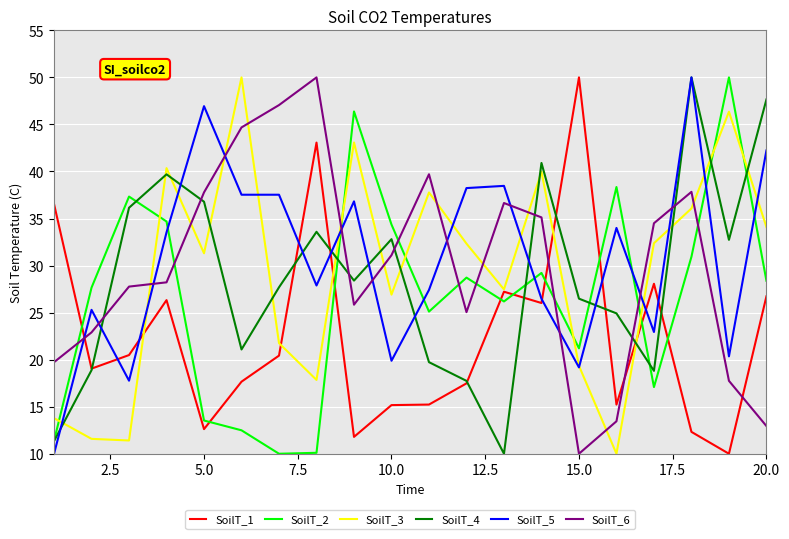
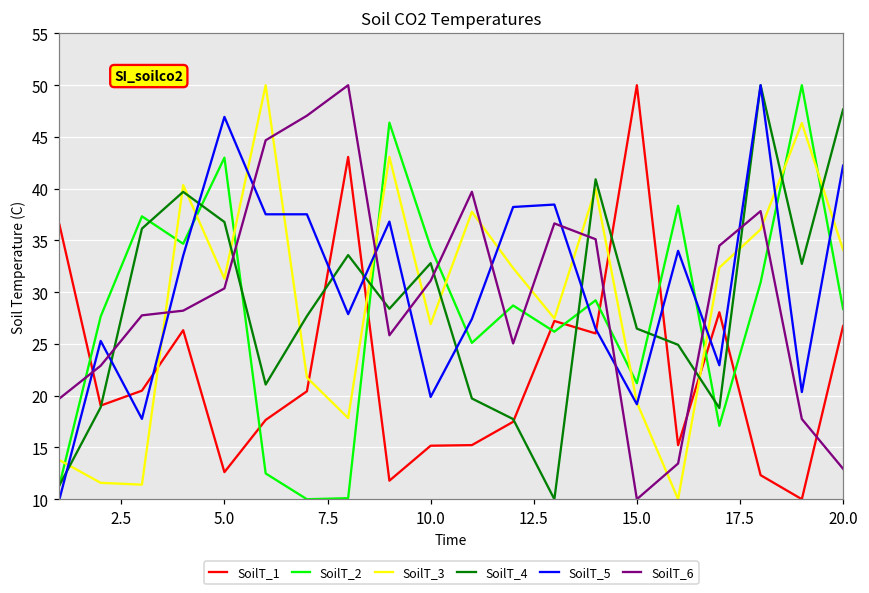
SoilT_2, 5.0: 14 -> 43
SoilT_6, 5.0: 38 -> 30
